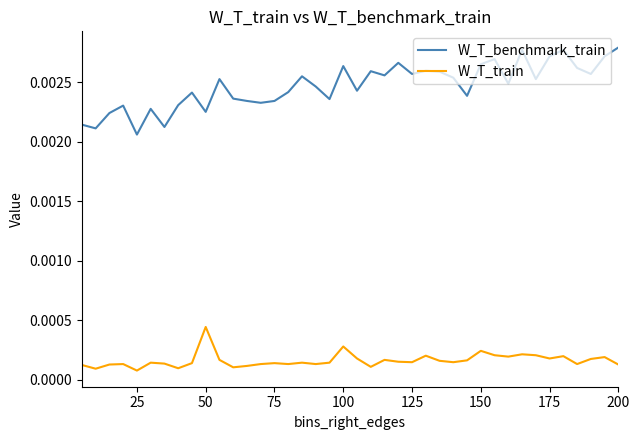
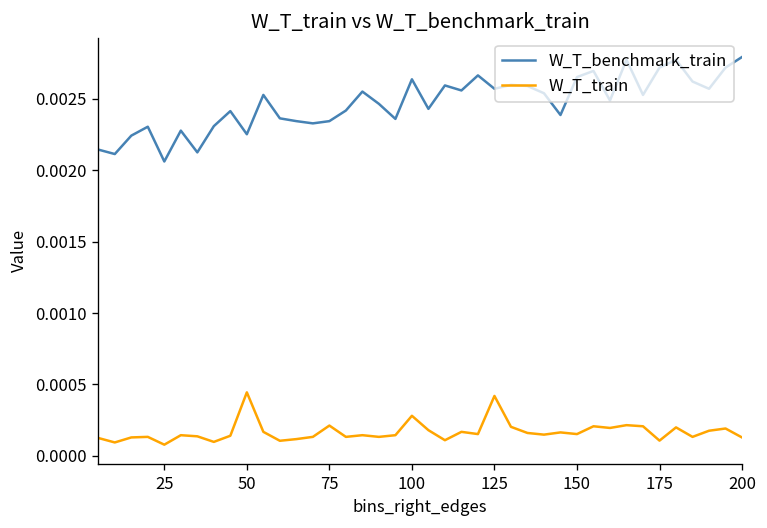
W_T_train, 75: 0.00014 -> 0.00021
W_T_train, 125: 0.00015 -> 0.00042
W_T_train, 150: 0.00024 -> 0.00015
W_T_train, 175: 0.00018 -> 0.00011
